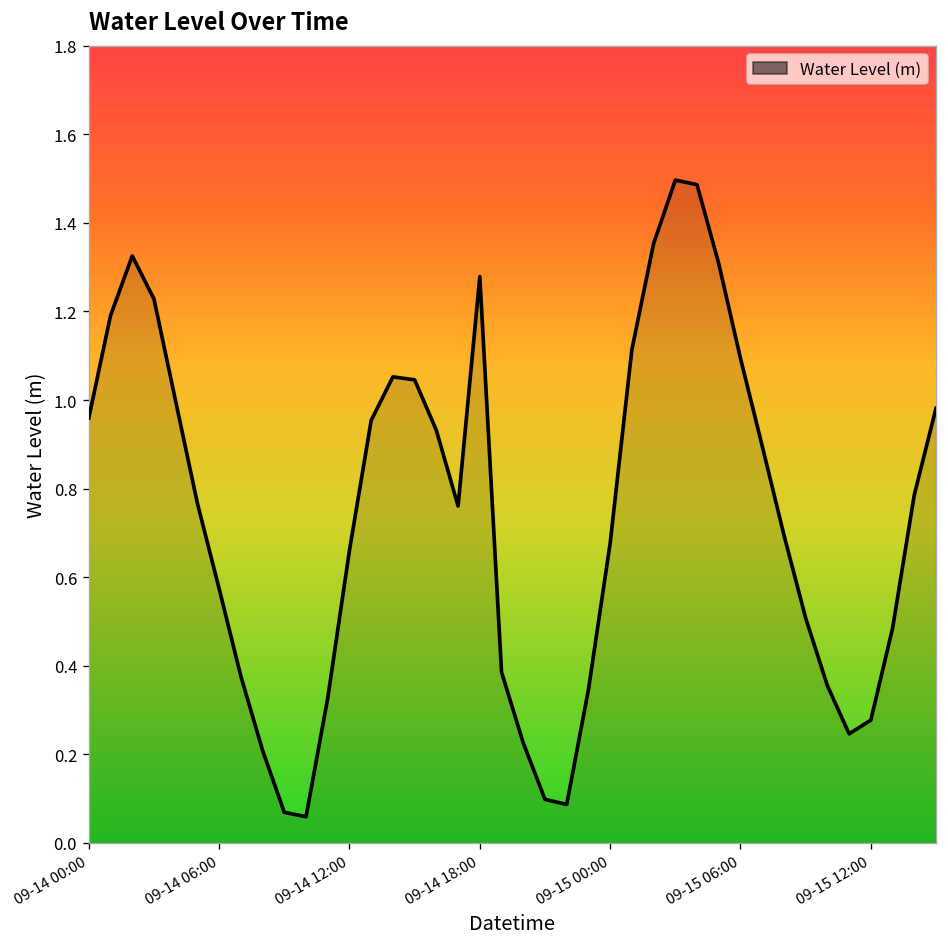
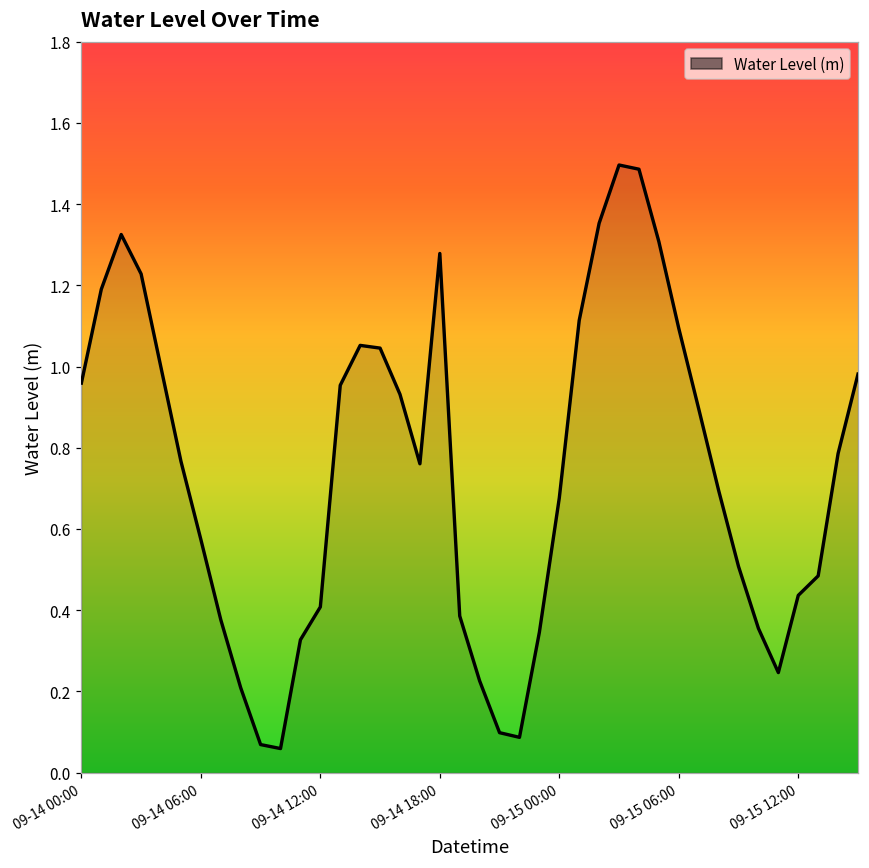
09-14 12:00: 0.66 -> 0.41
09-15 12:00: 0.28 -> 0.44
